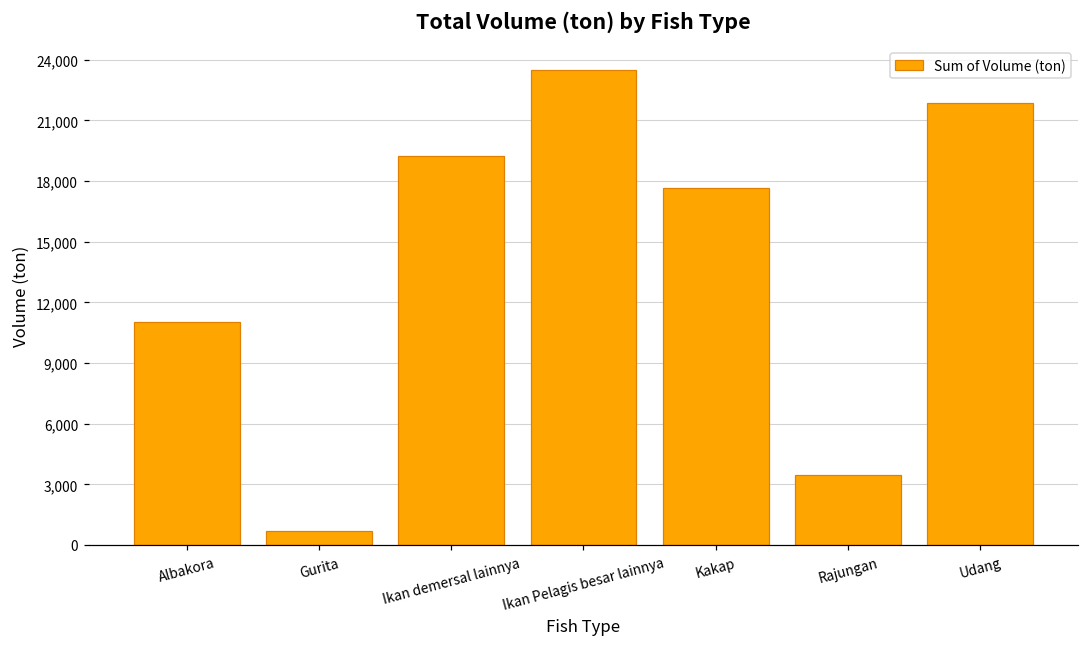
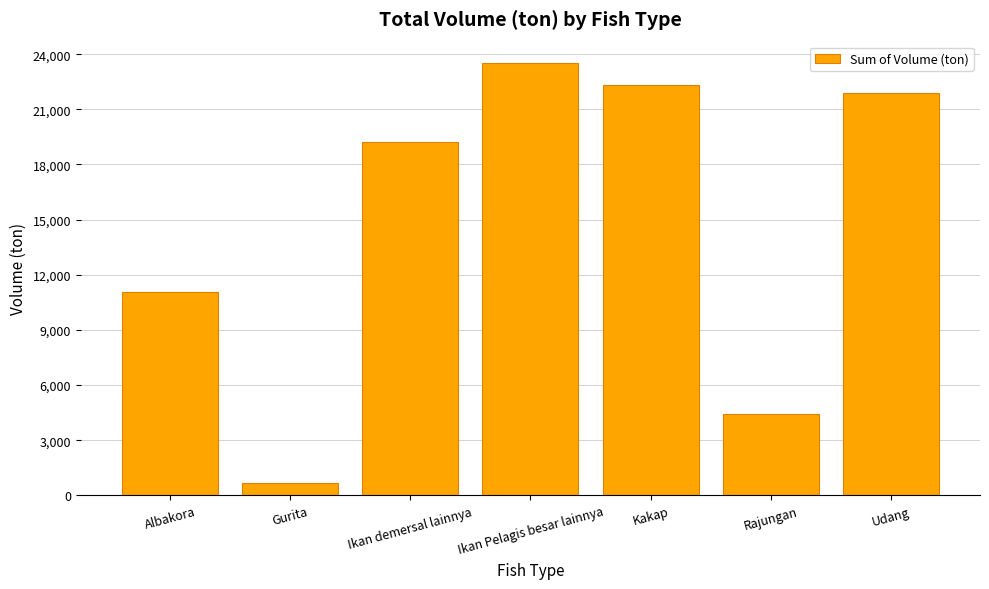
Kakap: 17,600 -> 22,300
Rajungan: 3,500 -> 4,400
